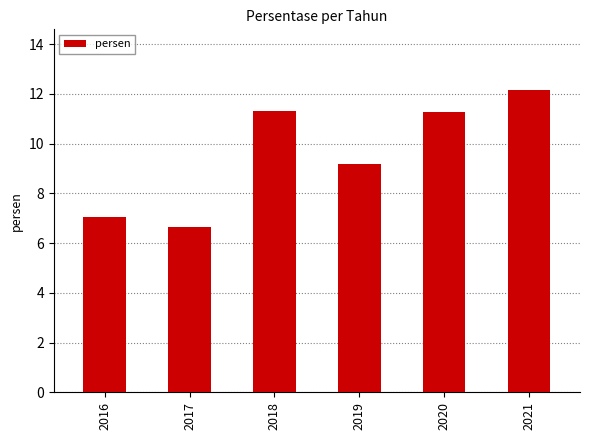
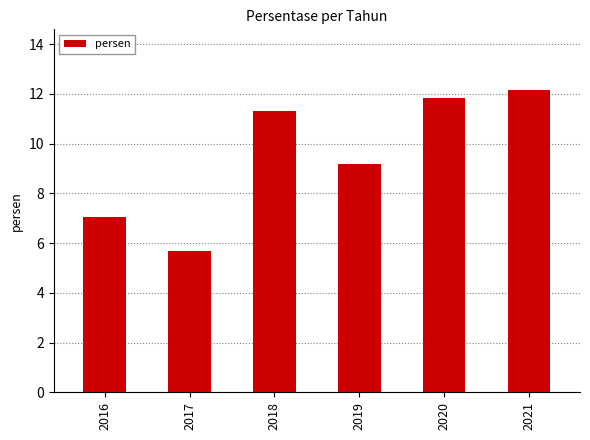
2017: 6.7 -> 5.7
2020: 11.3 -> 11.8
